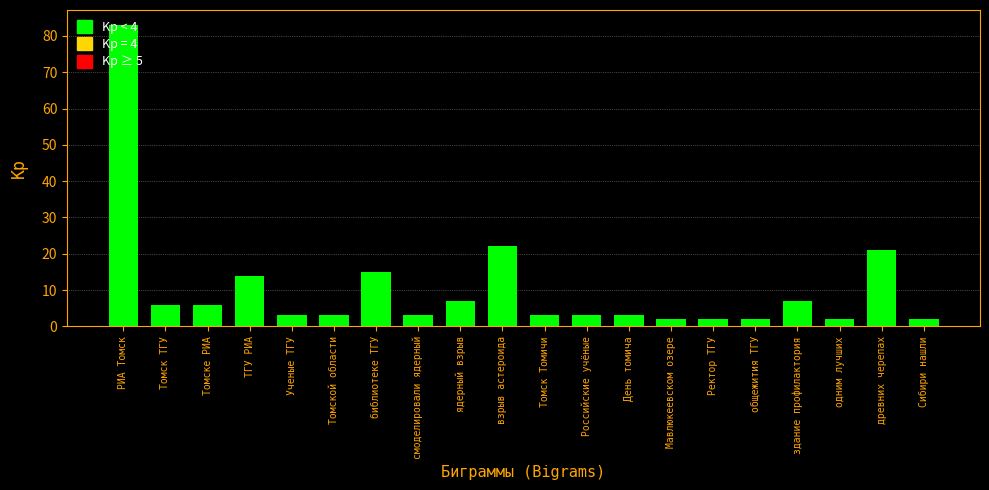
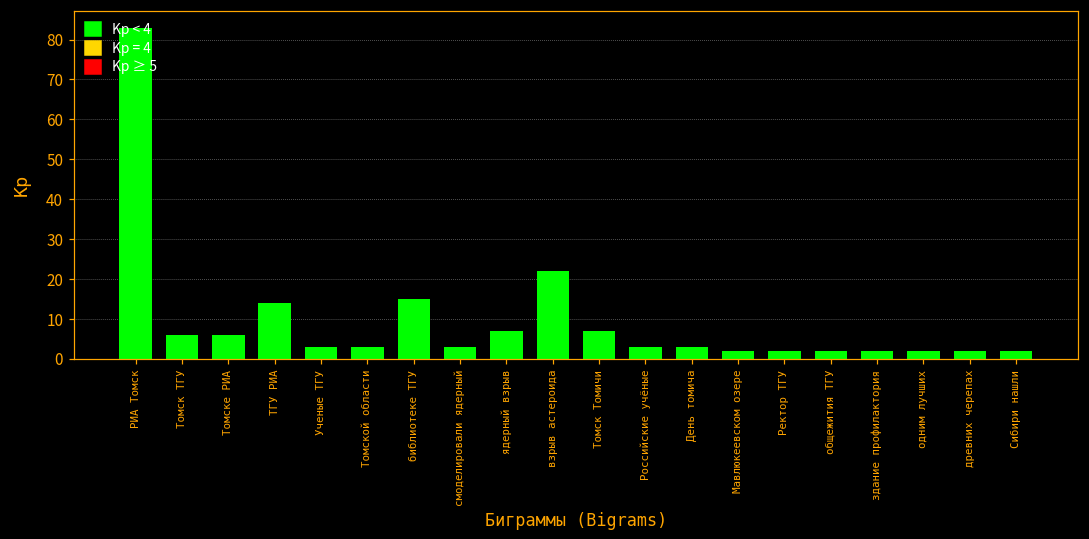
Томск Томичи: 3 -> 7
здание профилактория: 7 -> 2
древних черепах: 21 -> 2
